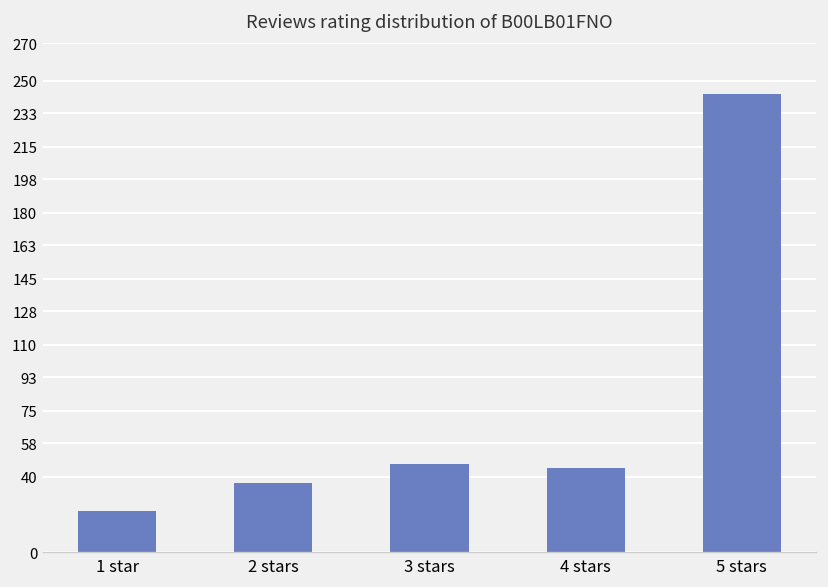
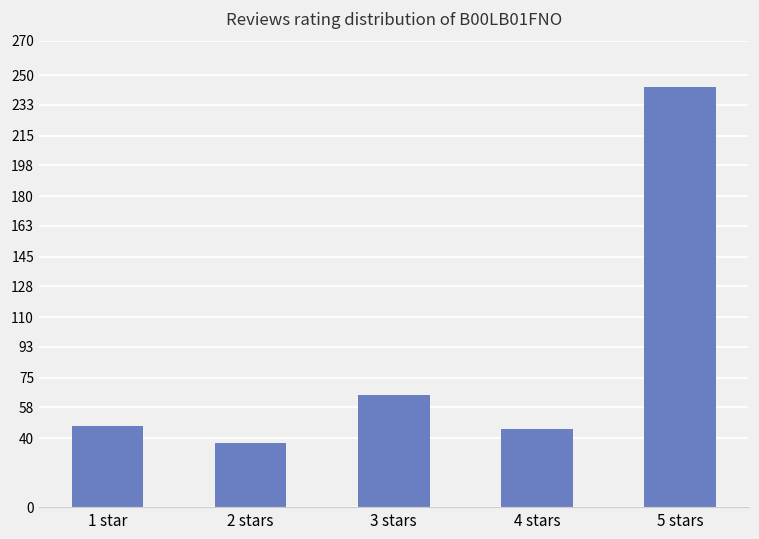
1 star: 22 -> 47
3 stars: 47 -> 65
